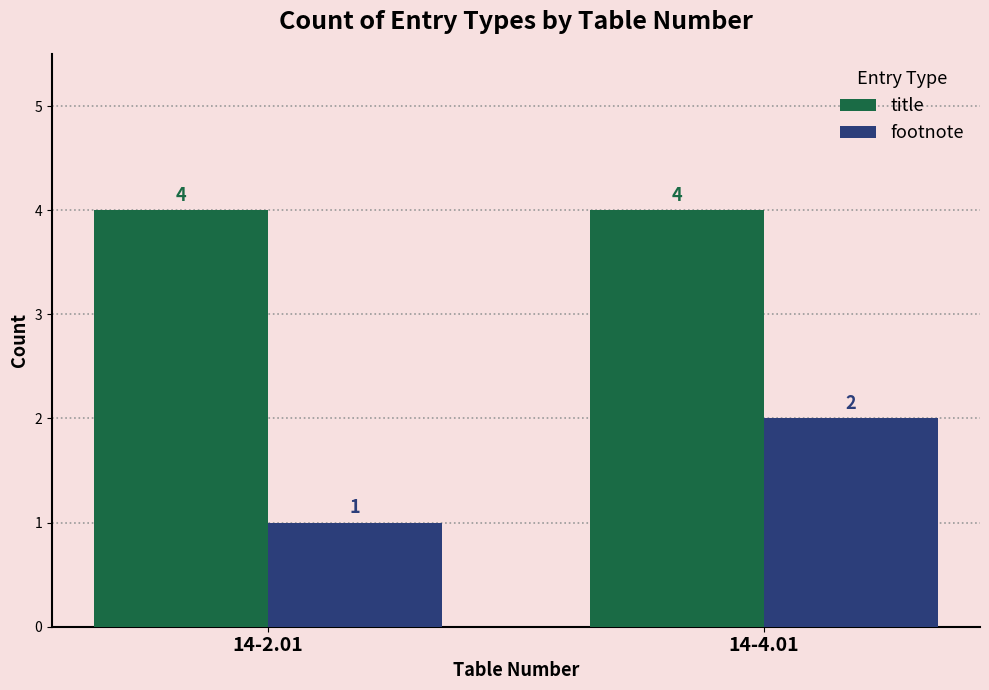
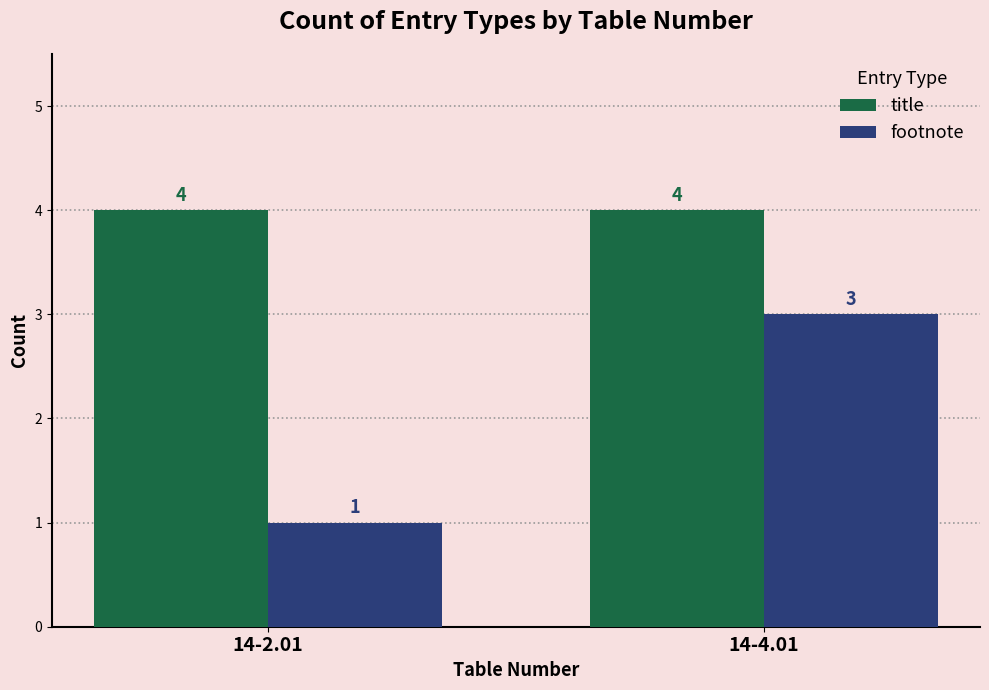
footnote, 14-4.01: 2 -> 3
